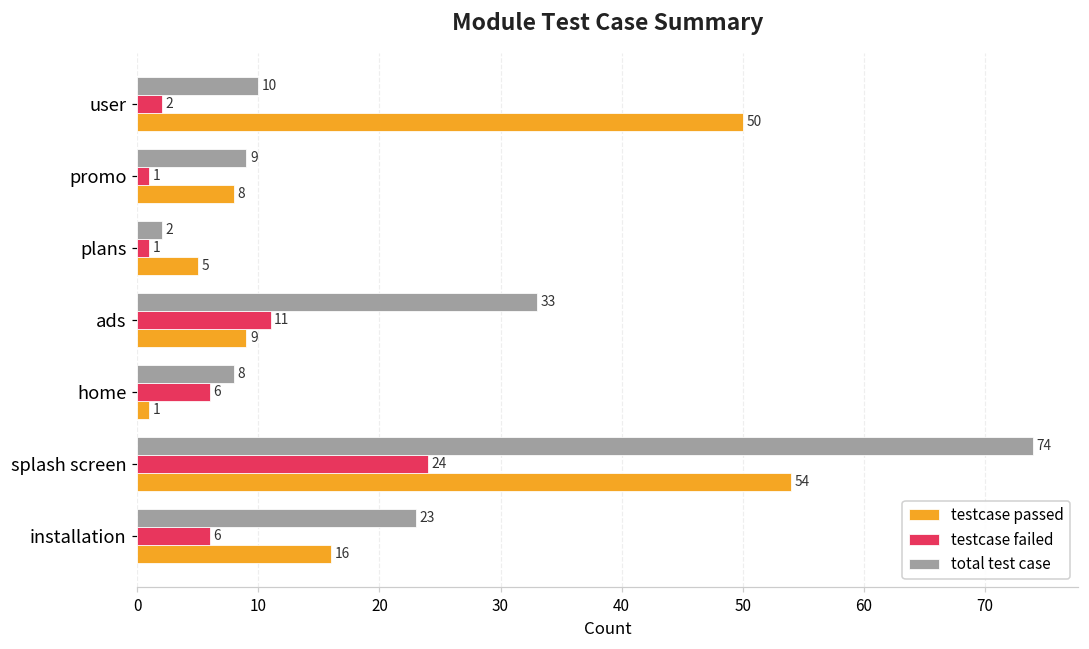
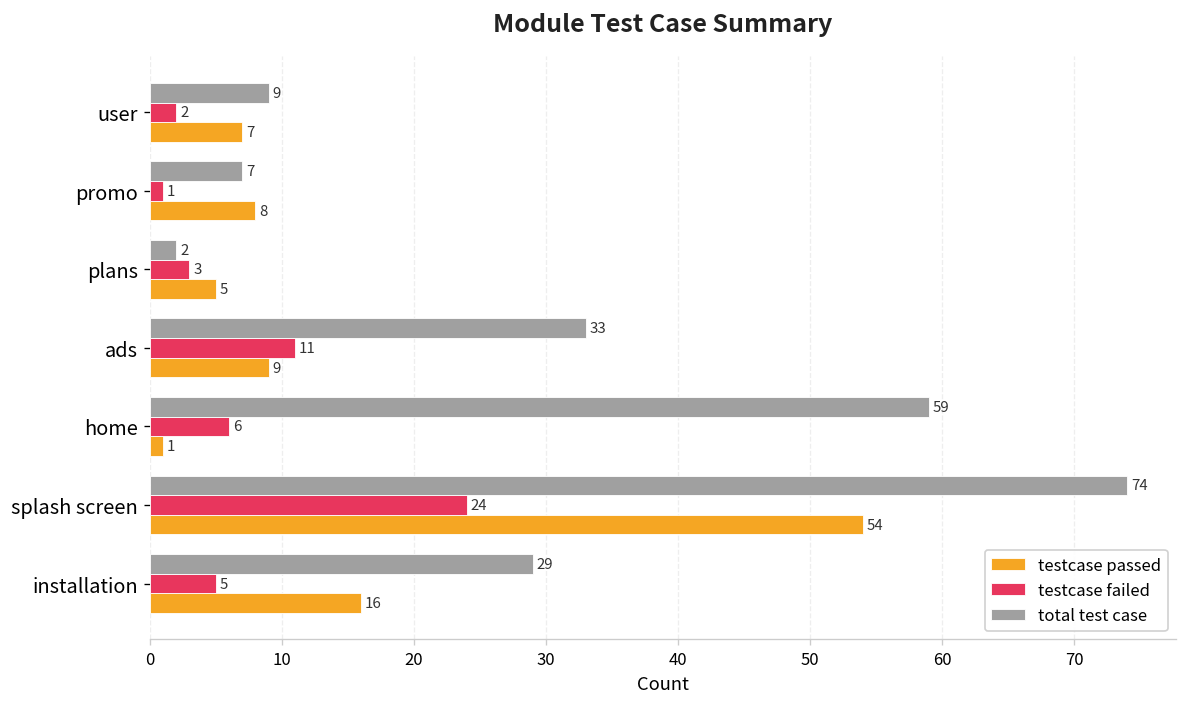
total test case, user: 10 -> 9
testcase passed, user: 50 -> 7
total test case, promo: 9 -> 7
testcase failed, plans: 1 -> 3
total test case, home: 8 -> 59
total test case, installation: 23 -> 29
testcase failed, installation: 6 -> 5
